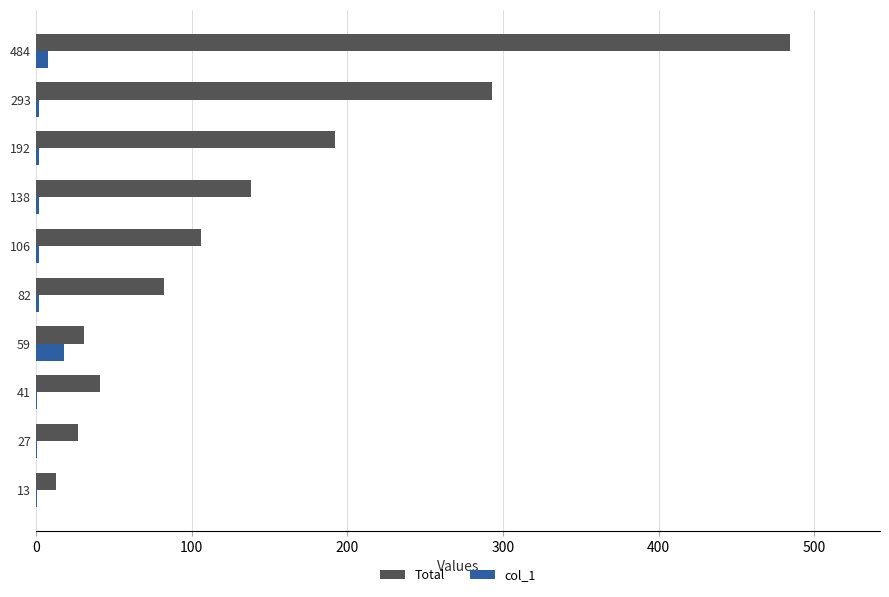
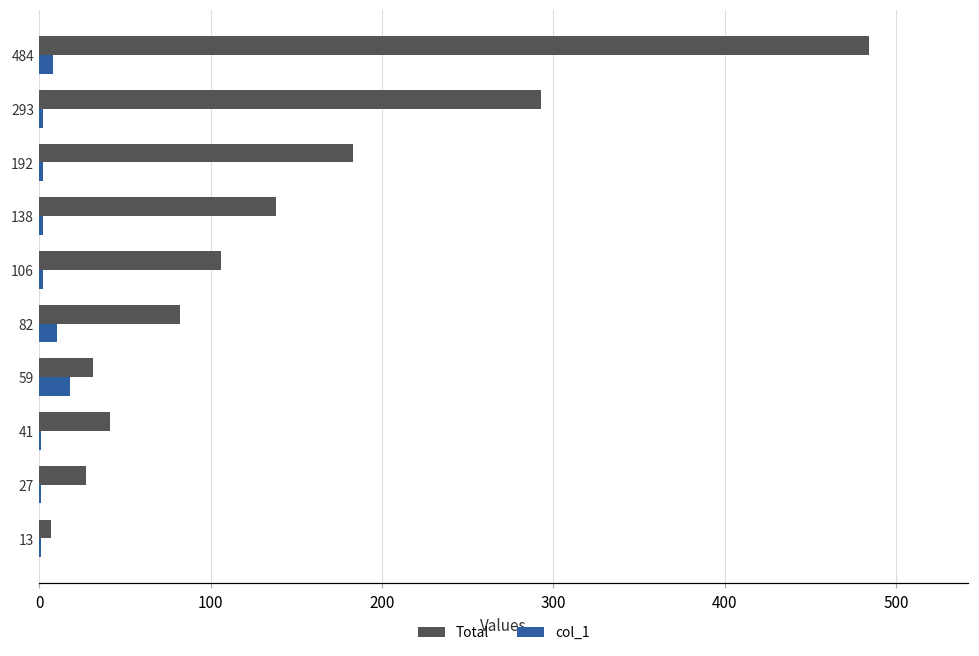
Total, 192: 192 -> 183
col_1, 82: 2 -> 10
Total, 13: 13 -> 7
